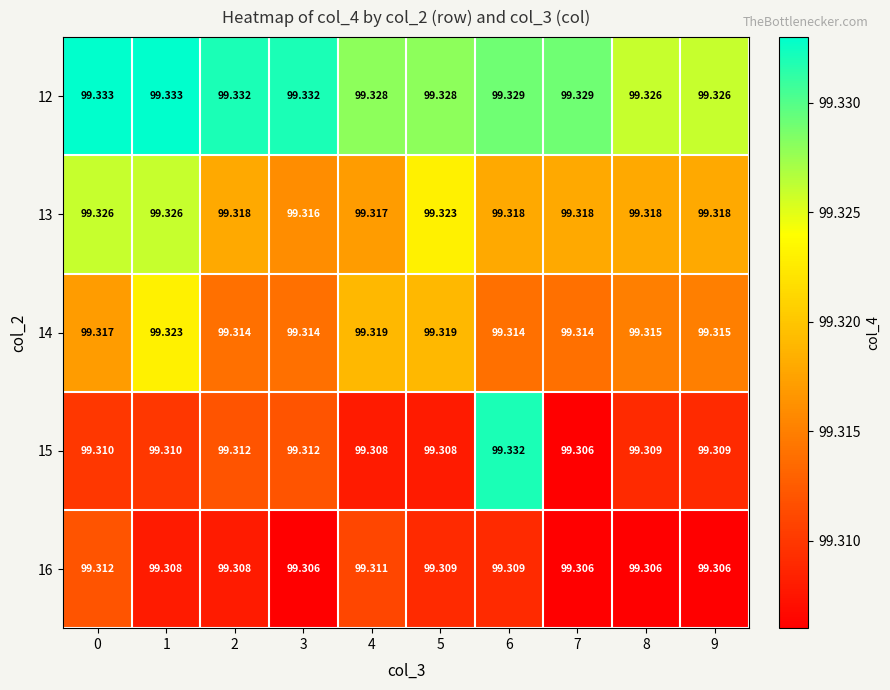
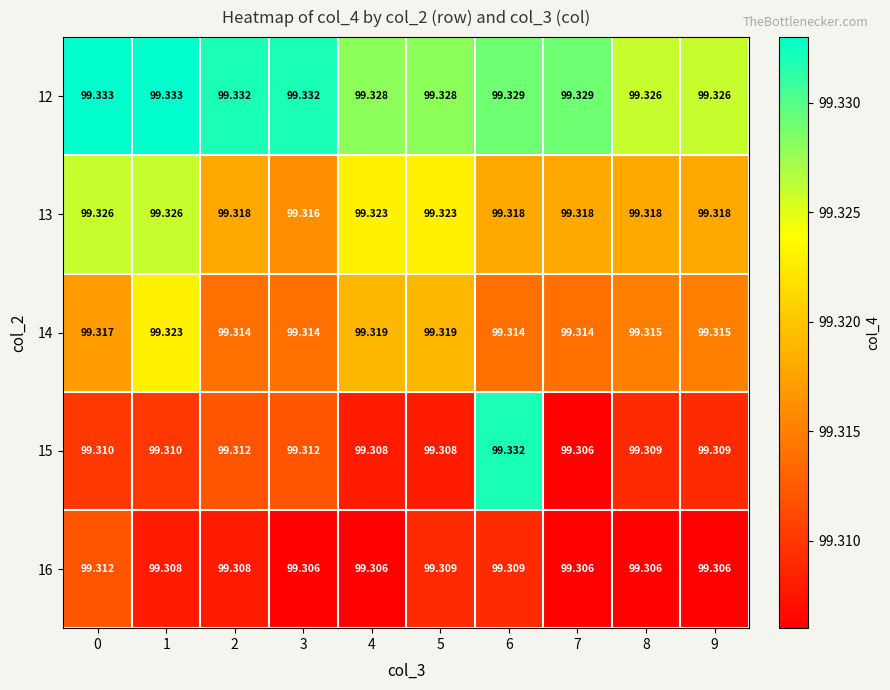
13, 4: 99.317 -> 99.323
16, 4: 99.311 -> 99.306
